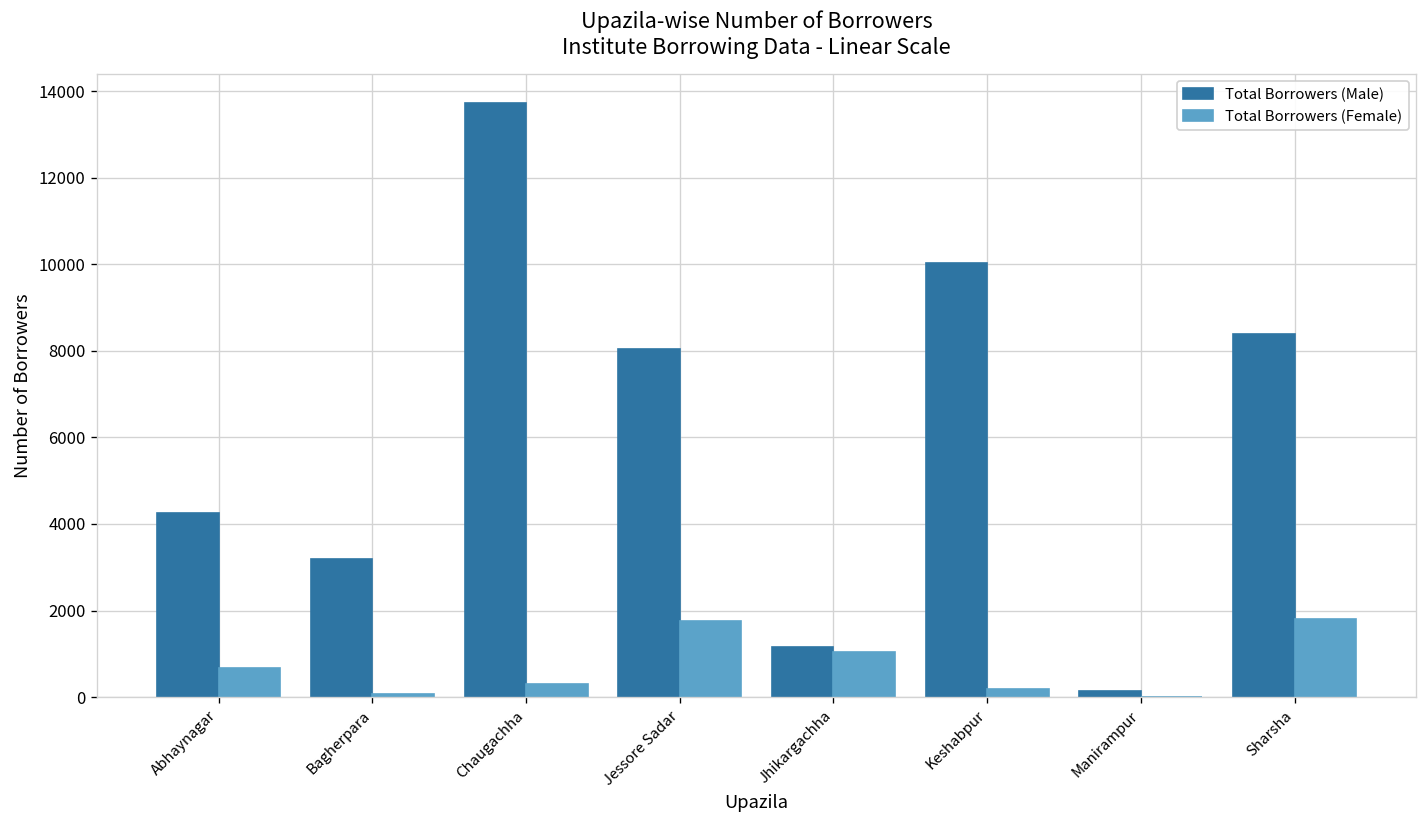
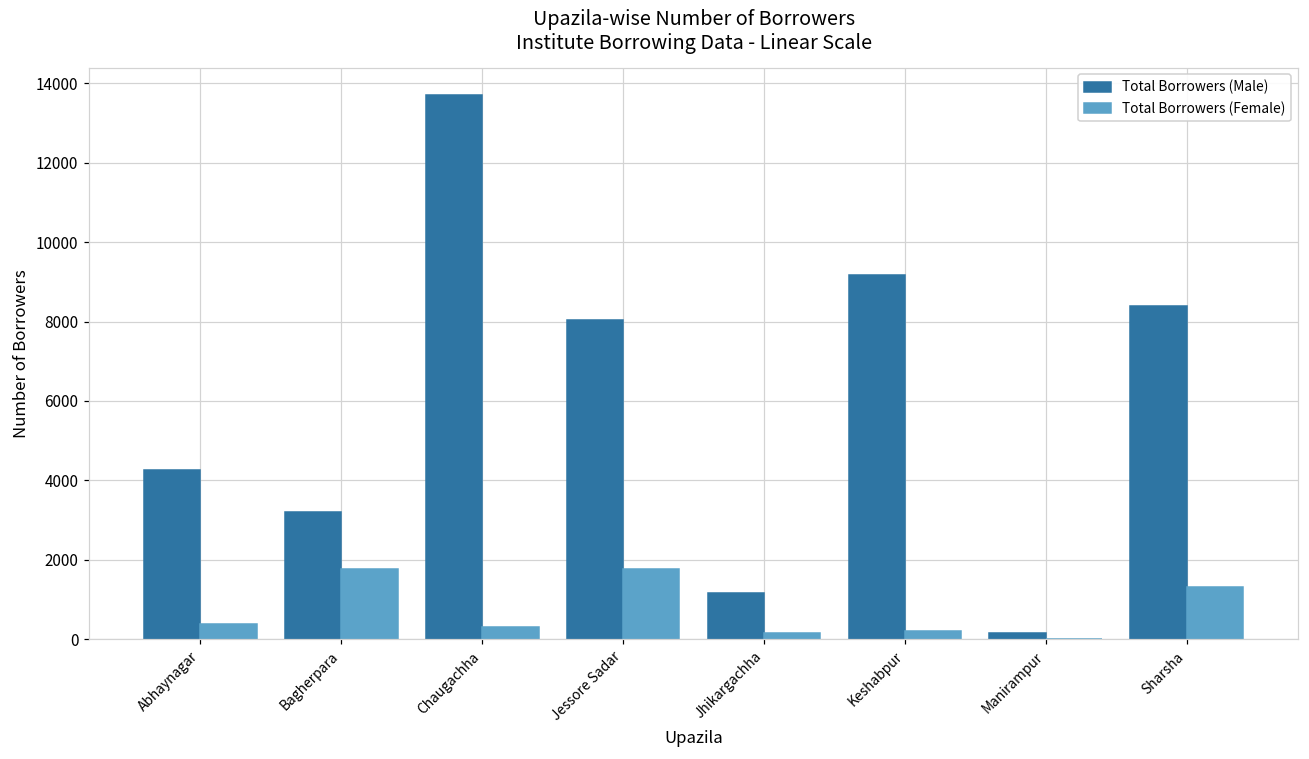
Total Borrowers (Female), Abhaynagar: 700 -> 400
Total Borrowers (Female), Bagherpara: 100 -> 1800
Total Borrowers (Female), Jhikargachha: 1000 -> 100
Total Borrowers (Male), Keshabpur: 10000 -> 9200
Total Borrowers (Female), Sharsha: 1800 -> 1300
